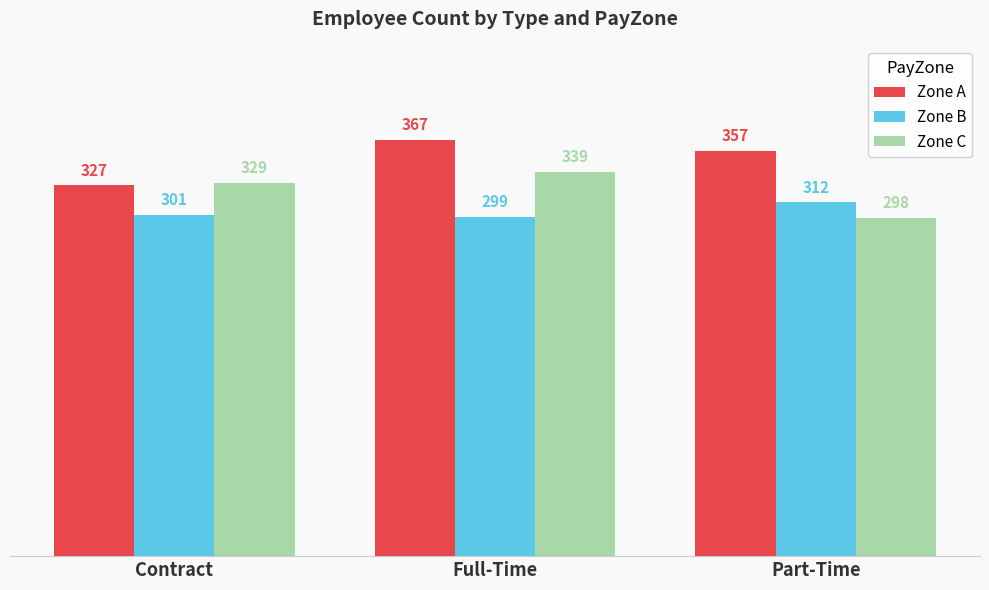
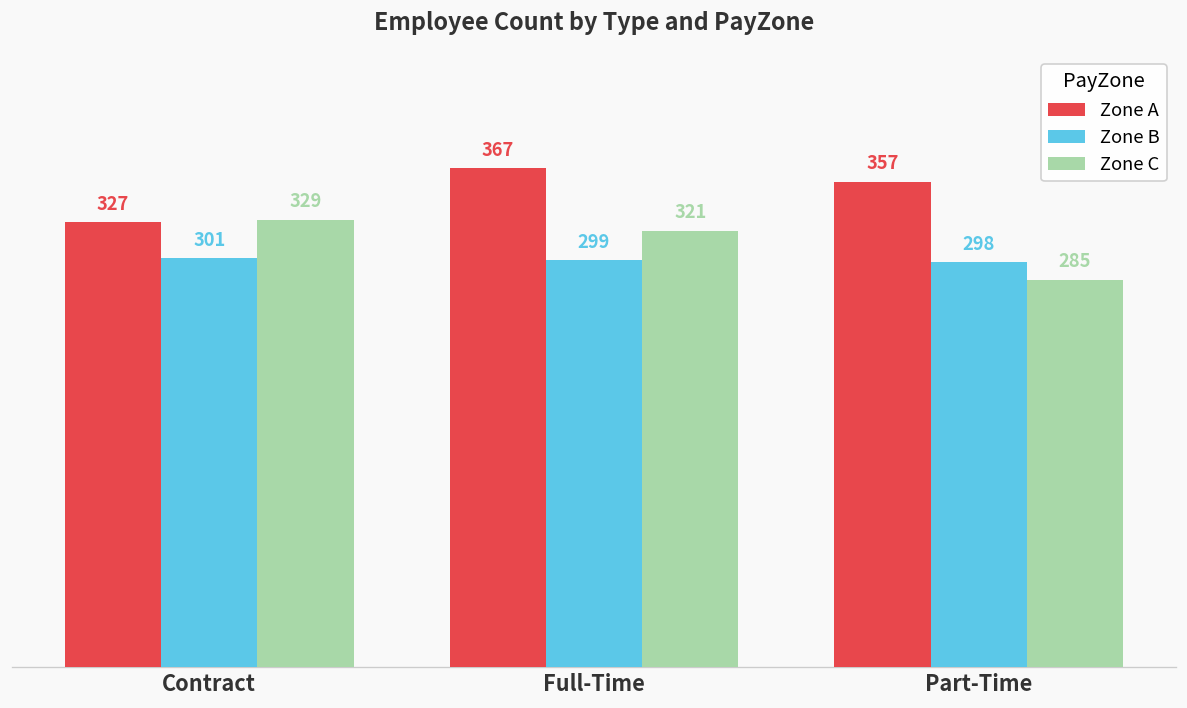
Zone C, Full-Time: 339 -> 321
Zone B, Part-Time: 312 -> 298
Zone C, Part-Time: 298 -> 285
